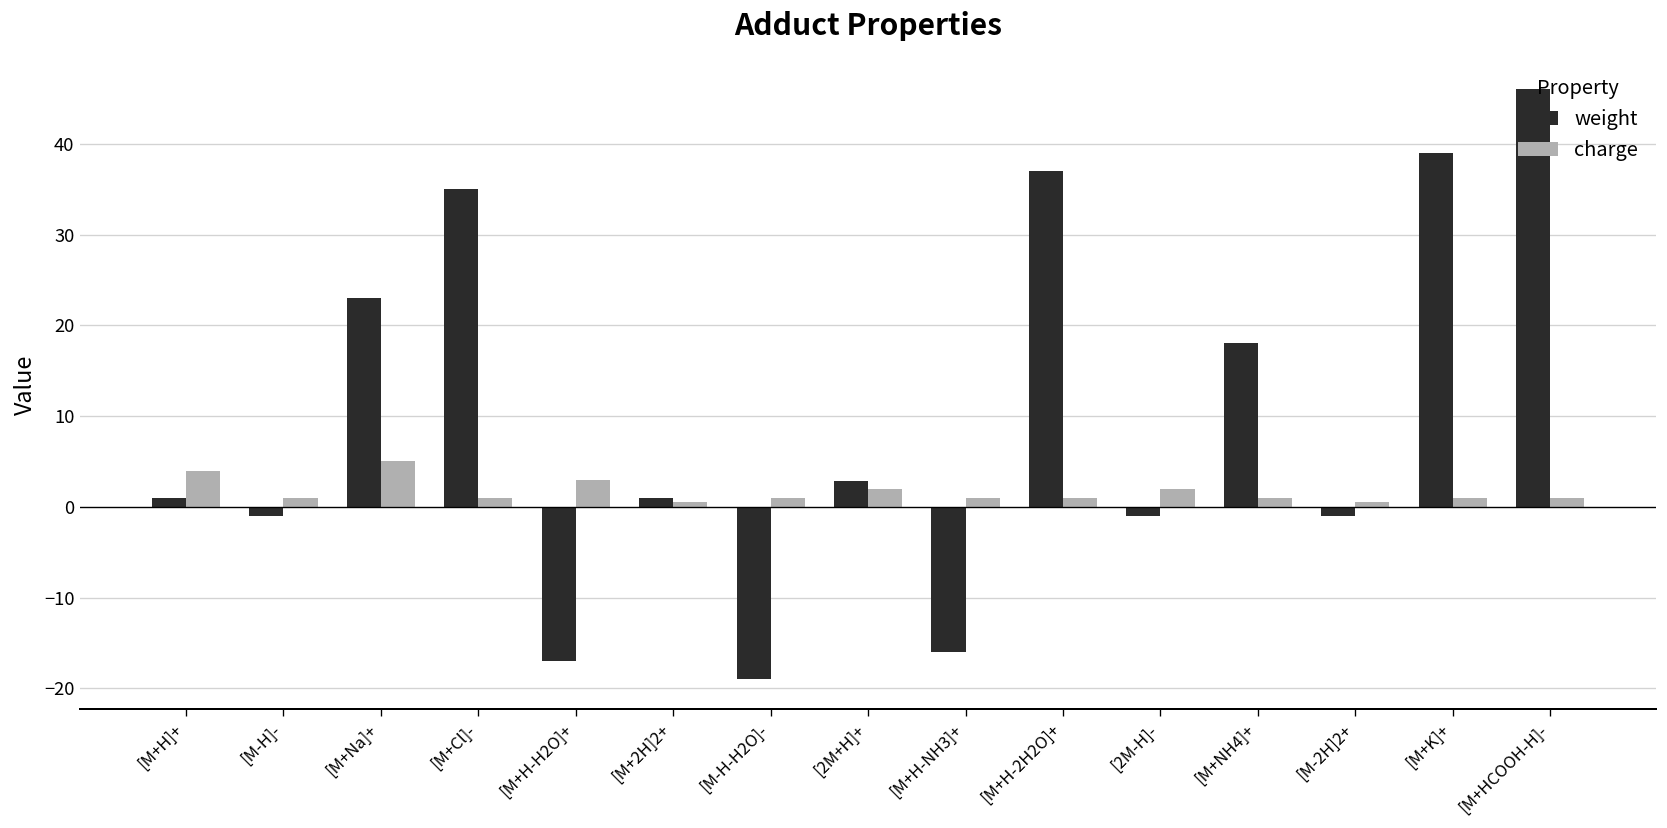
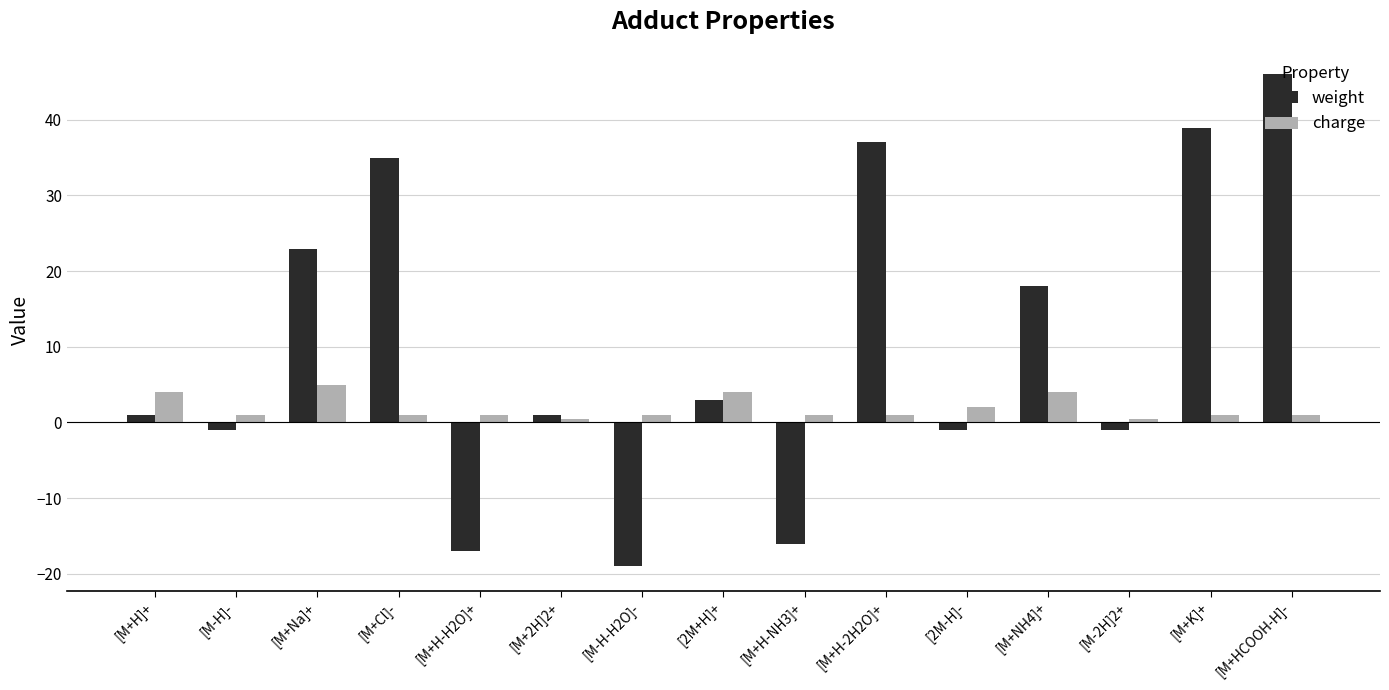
charge, [M+H-H2O]+: 3 -> 1
charge, [2M+H]+: 2 -> 4
charge, [M+NH4]+: 1 -> 4
